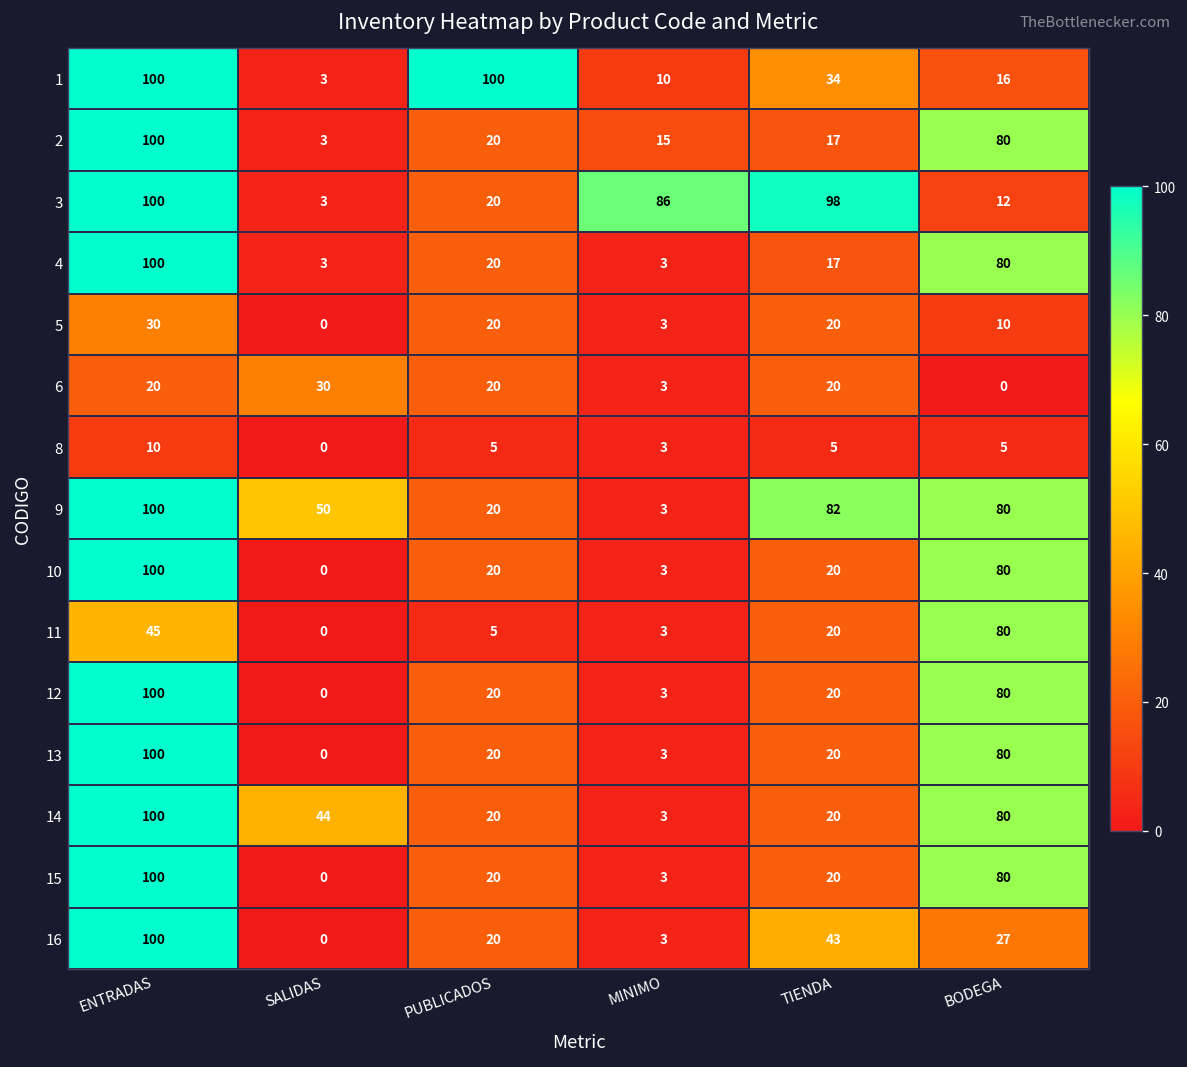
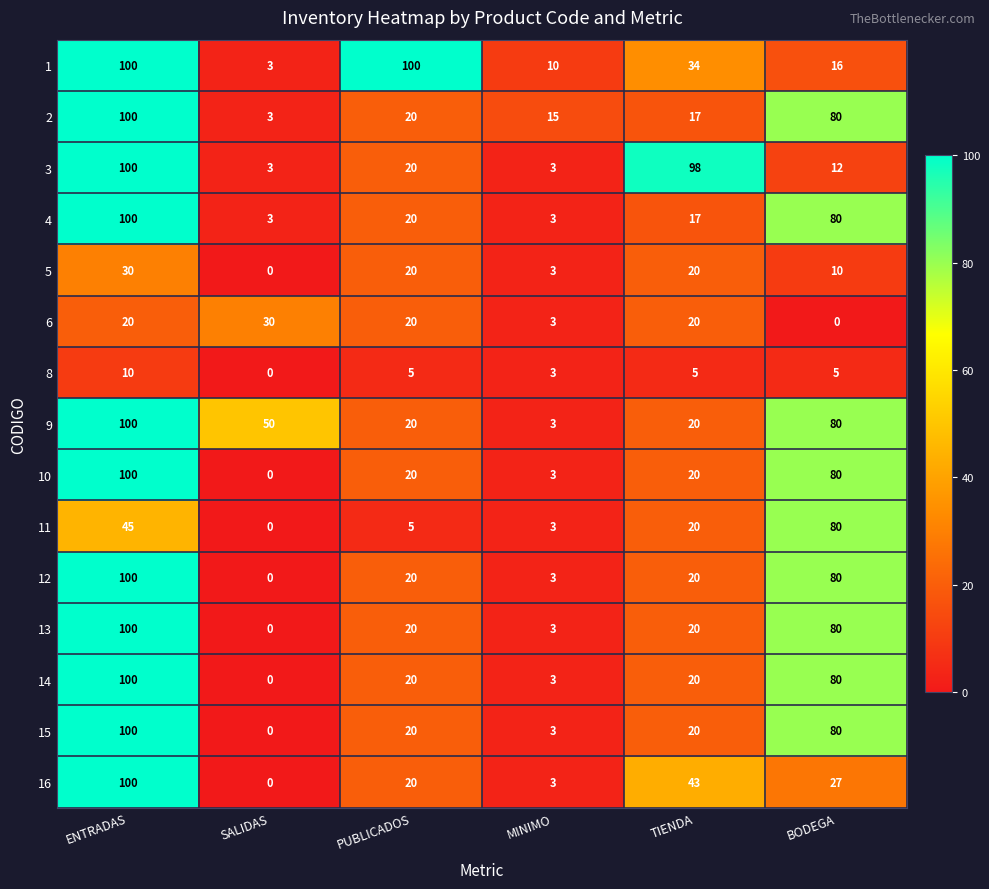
3, MINIMO: 86 -> 3
9, TIENDA: 82 -> 20
14, SALIDAS: 44 -> 0
